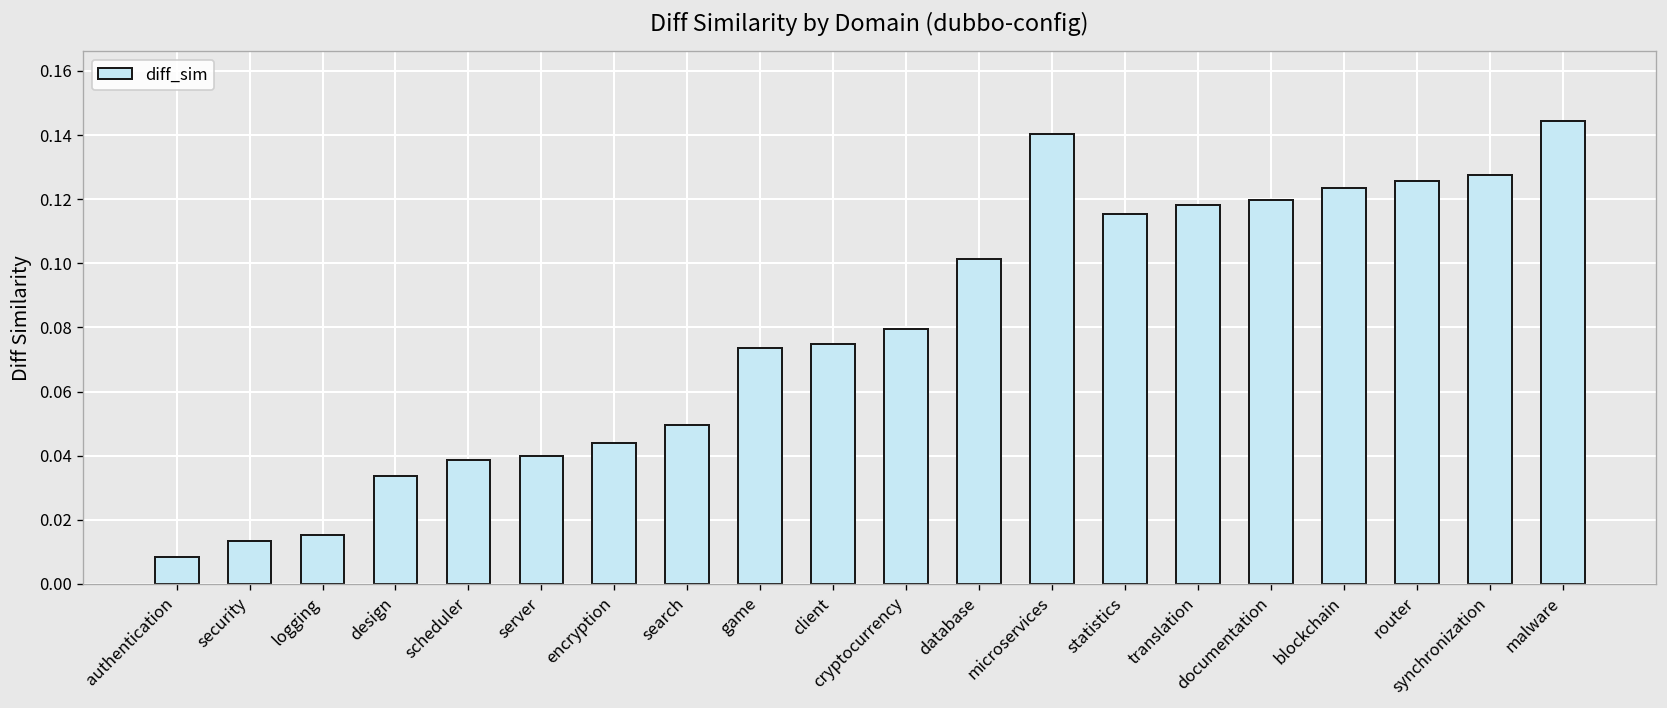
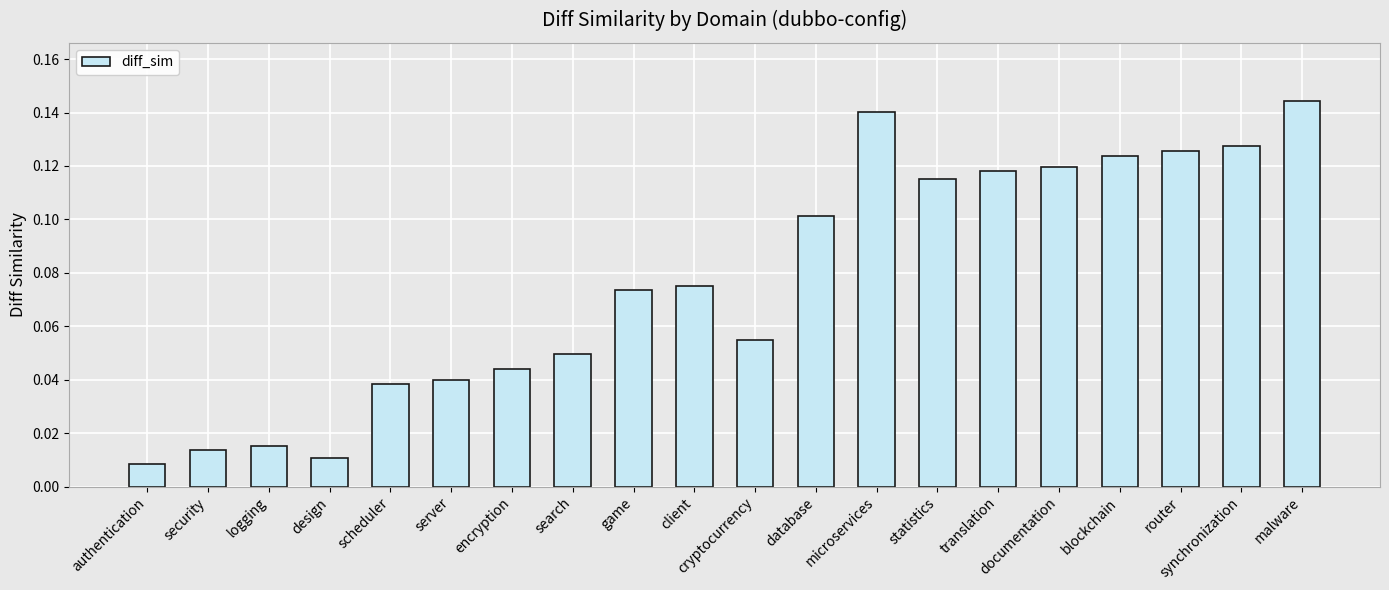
design: 0.034 -> 0.011
cryptocurrency: 0.079 -> 0.055
